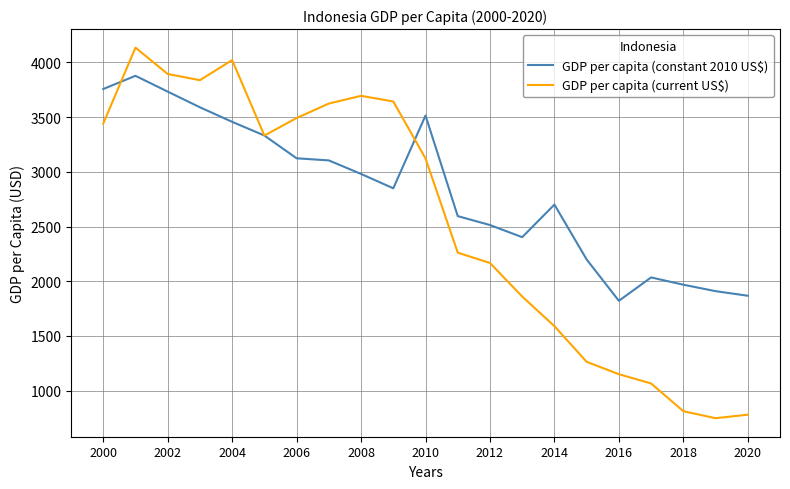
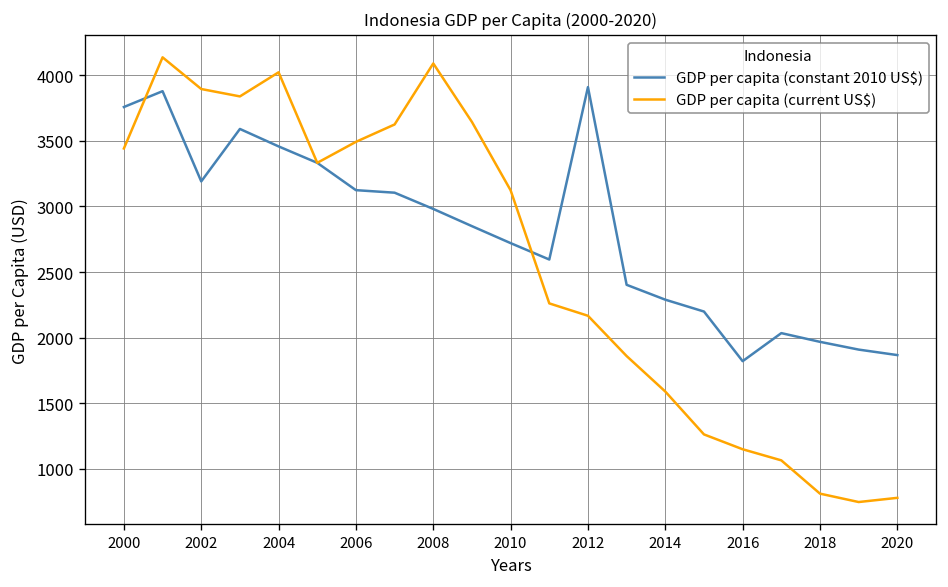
GDP per capita (constant 2010 US$), 2002: 3730 -> 3190
GDP per capita (current US$), 2008: 3690 -> 4090
GDP per capita (constant 2010 US$), 2010: 3510 -> 2720
GDP per capita (constant 2010 US$), 2012: 2510 -> 3910
GDP per capita (constant 2010 US$), 2014: 2700 -> 2290
